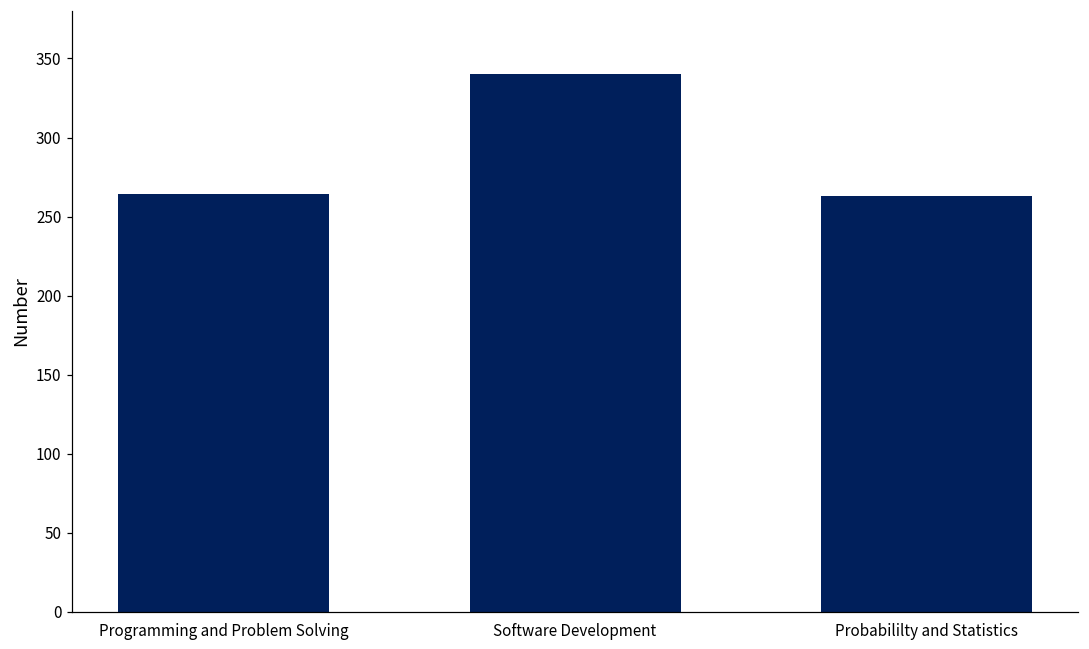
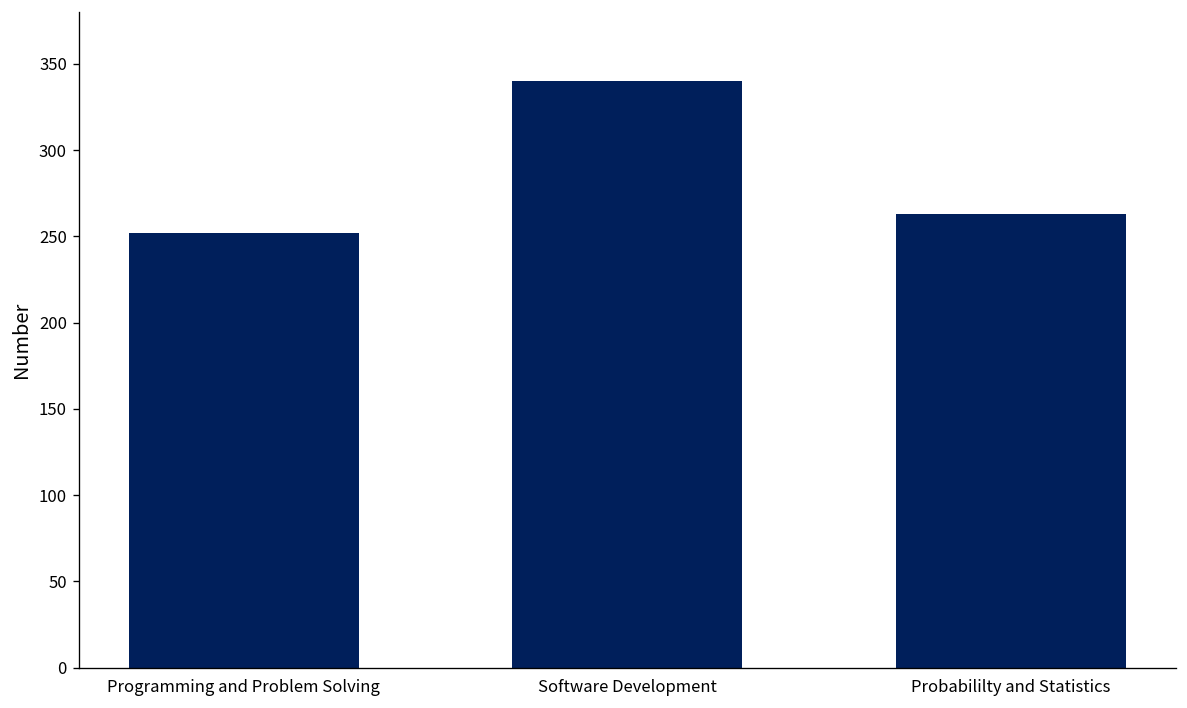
Programming and Problem Solving: 264 -> 252
